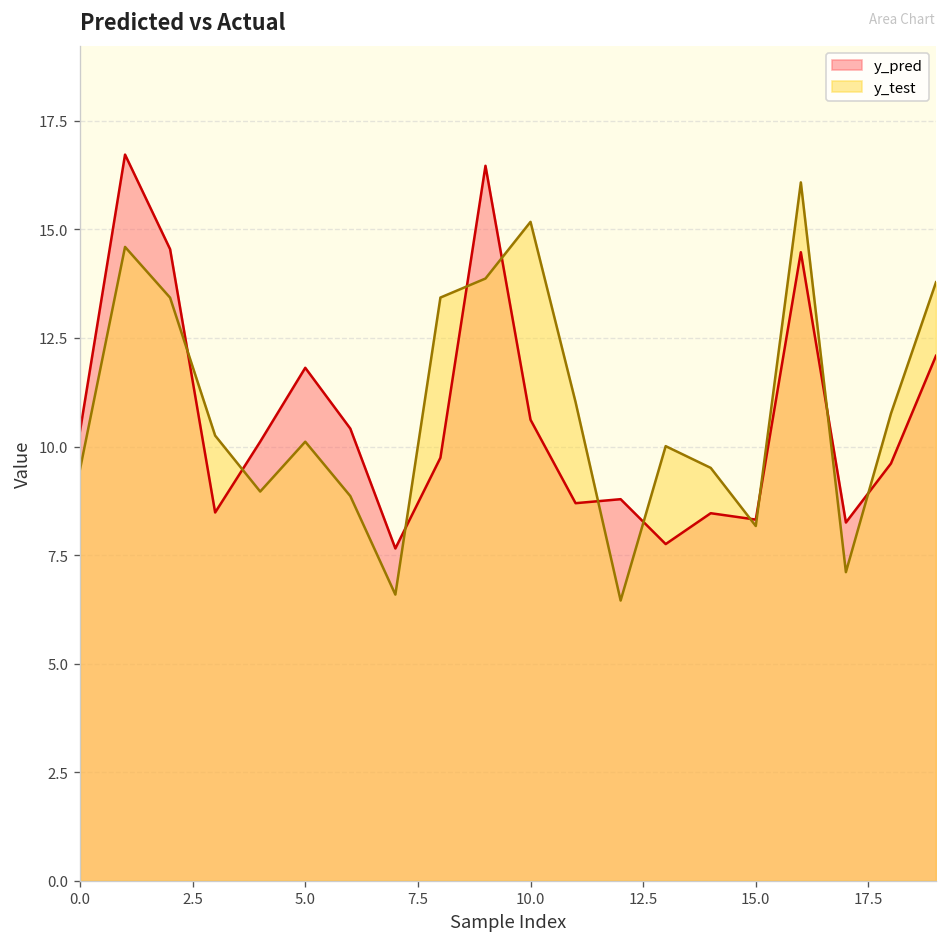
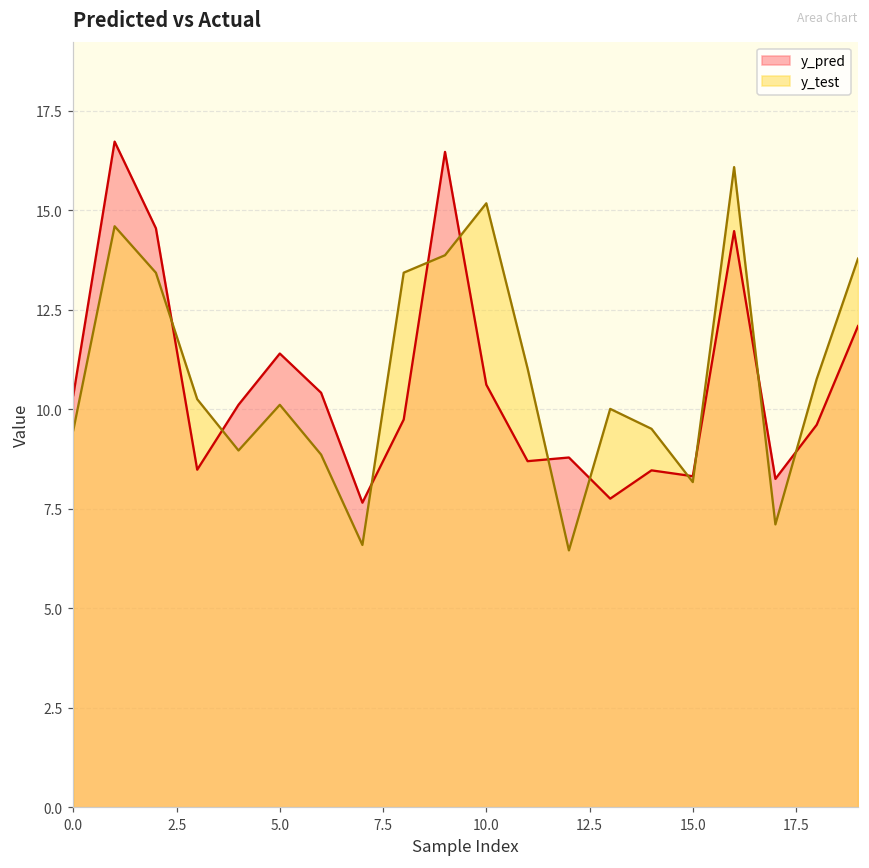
y_pred, 5.0: 11.8 -> 11.4
